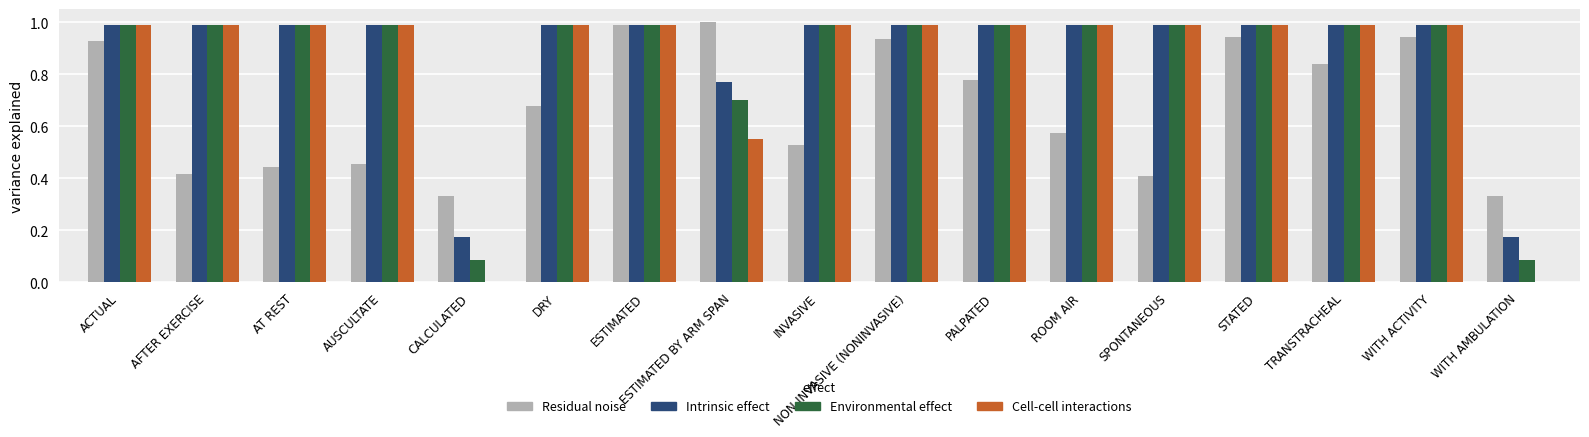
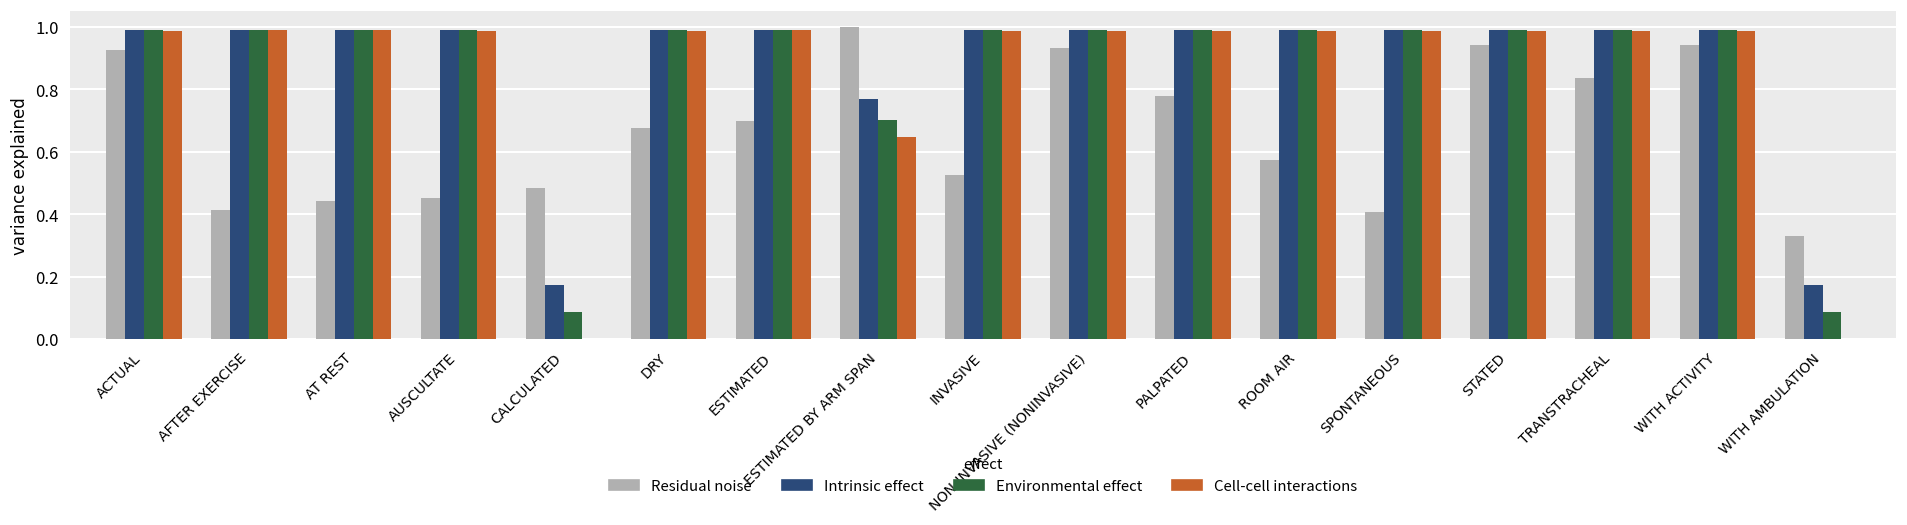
Residual noise, CALCULATED: 0.33 -> 0.49
Residual noise, ESTIMATED: 0.99 -> 0.70
Cell-cell interactions, ESTIMATED BY ARM SPAN: 0.55 -> 0.65
